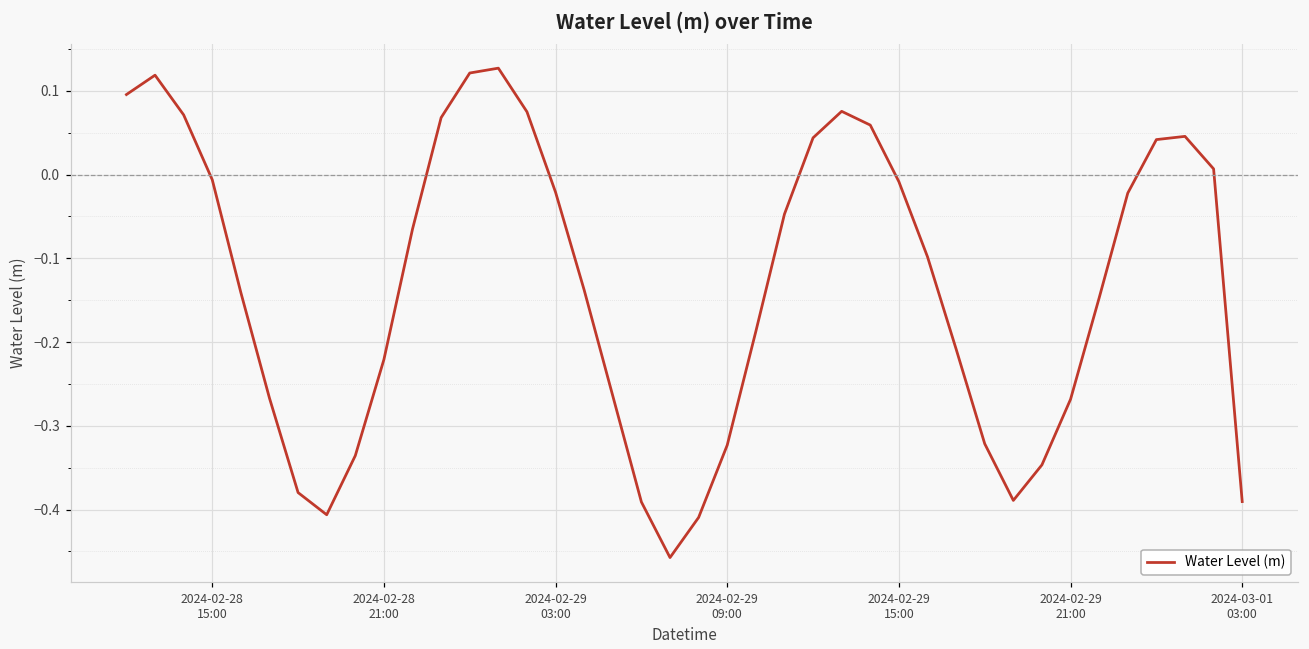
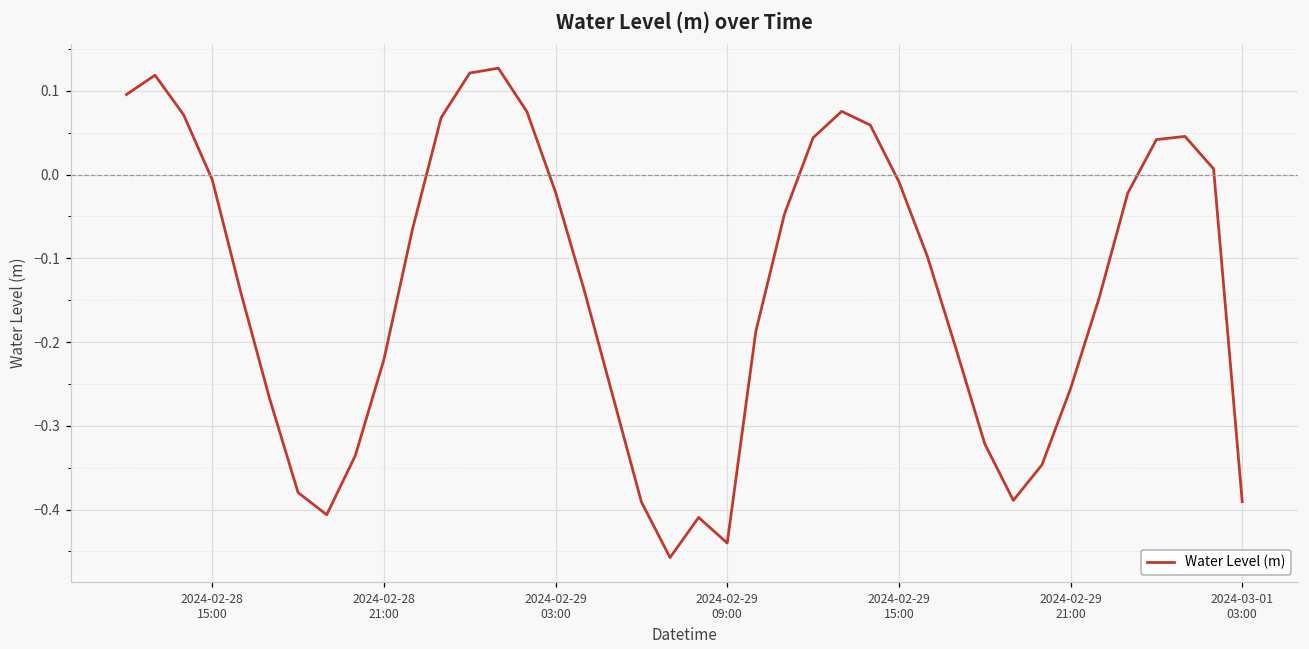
2024-02-29 09:00: -0.32 -> -0.44
2024-02-29 21:00: -0.27 -> -0.26
